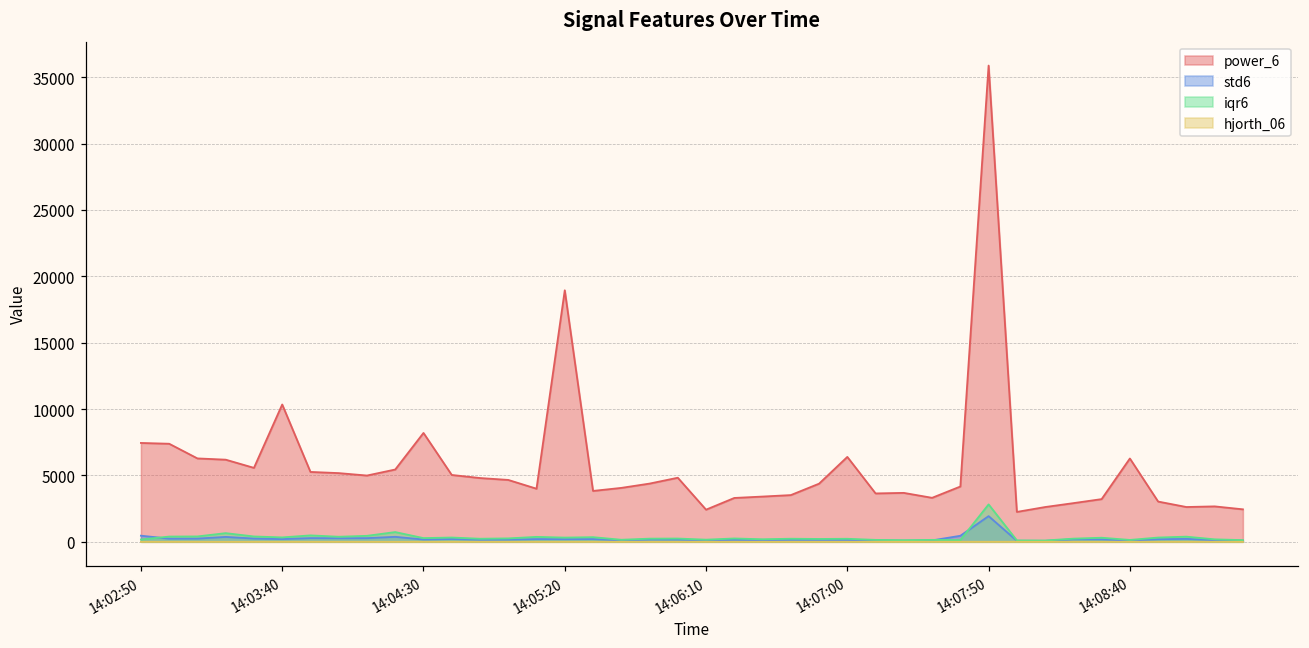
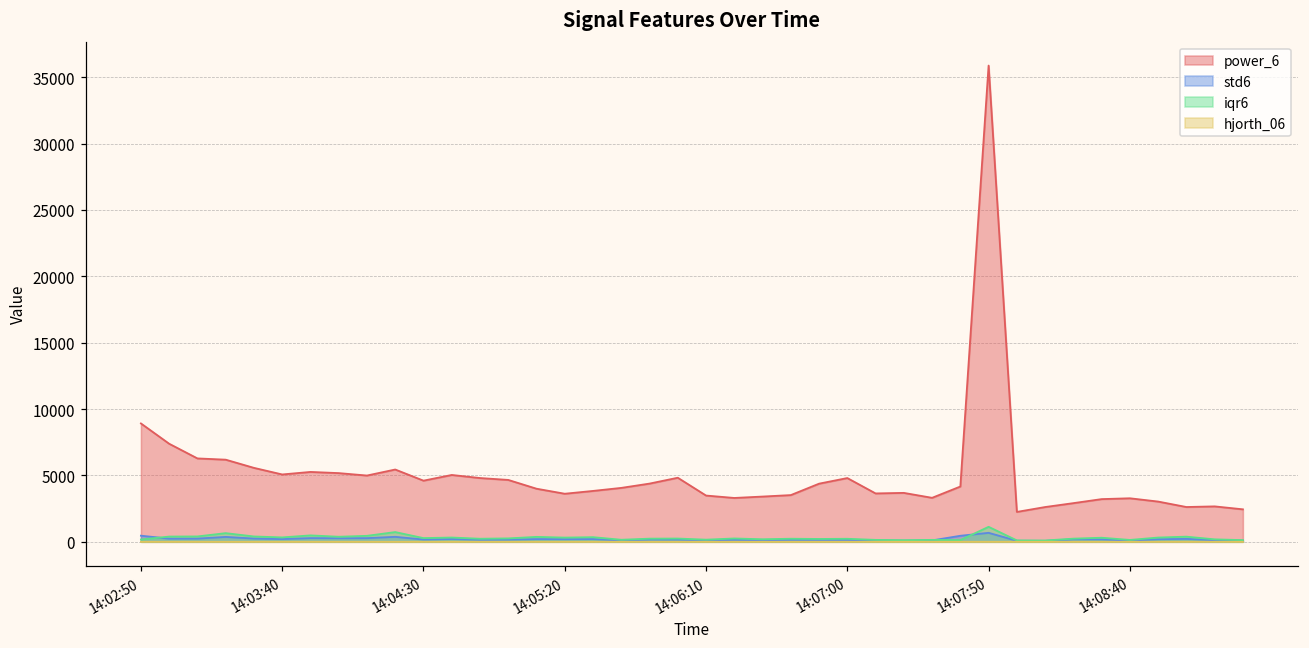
power_6, 14:02:50: 7400 -> 8900
power_6, 14:03:40: 10300 -> 5100
power_6, 14:04:30: 8200 -> 4600
power_6, 14:05:20: 18900 -> 3600
power_6, 14:06:10: 2400 -> 3500
power_6, 14:07:00: 6400 -> 4800
std6, 14:07:50: 1900 -> 700
iqr6, 14:07:50: 2800 -> 1100
power_6, 14:08:40: 6300 -> 3300
